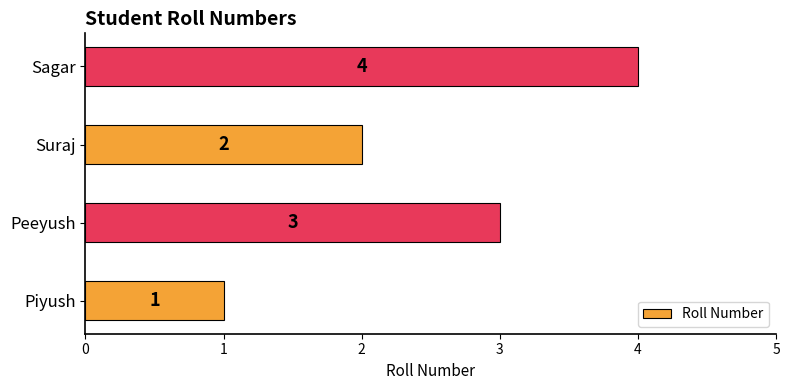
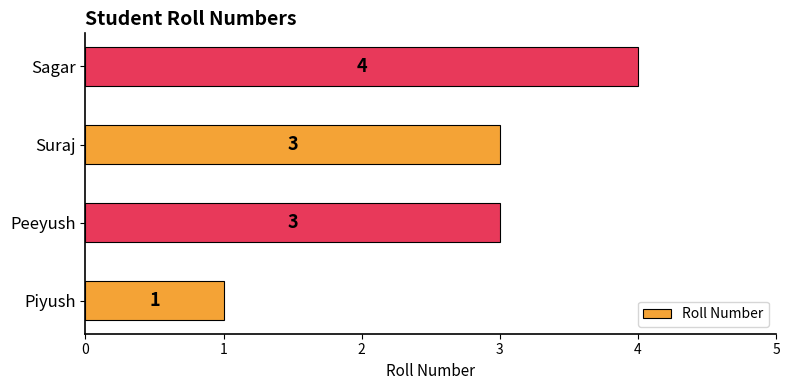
Suraj: 2 -> 3
